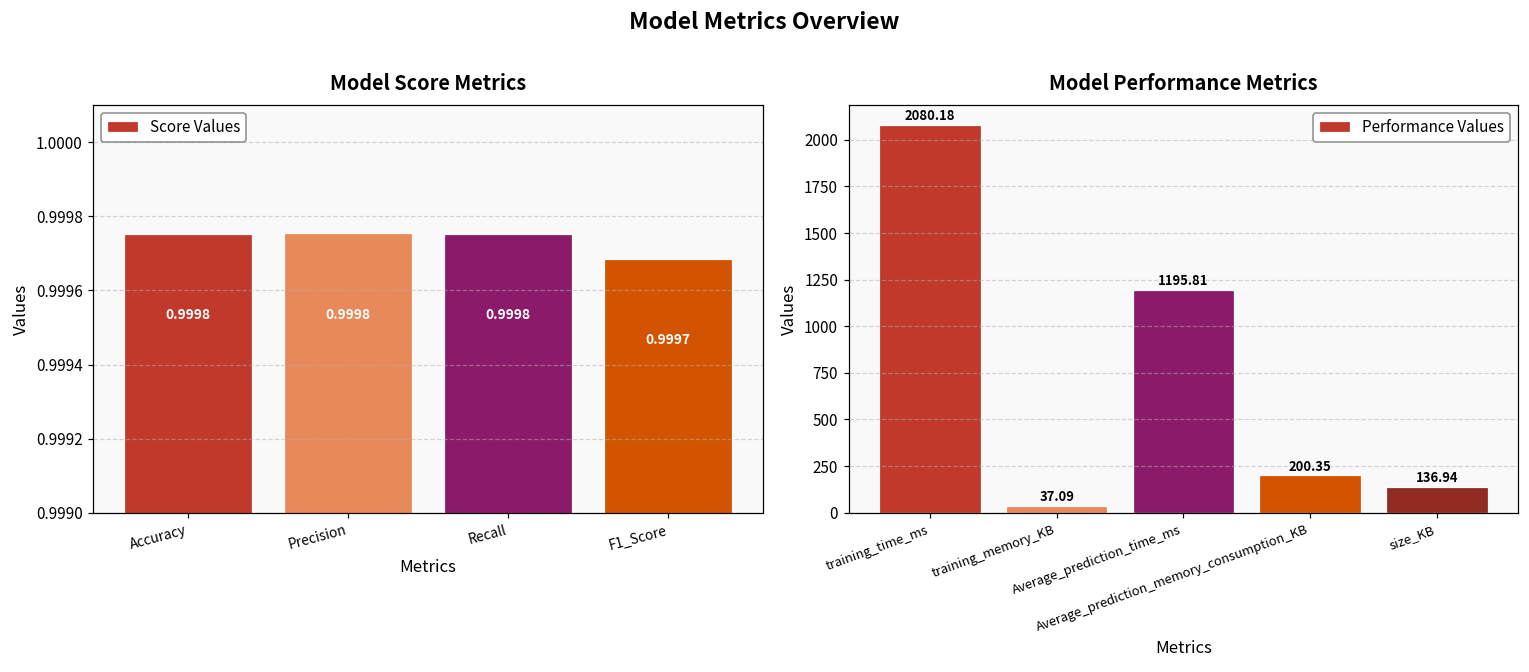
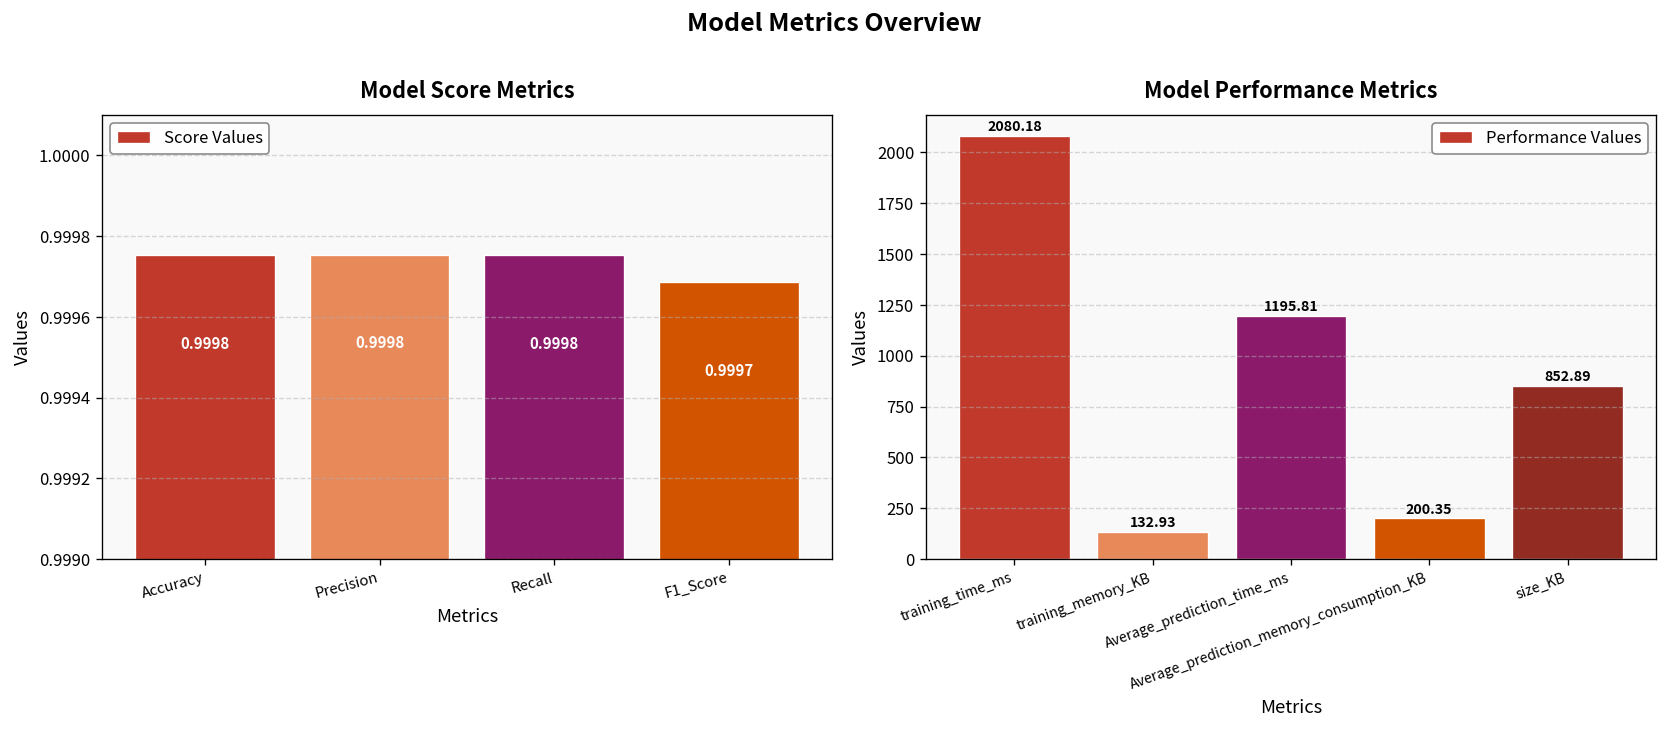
Model Performance Metrics, training_memory_KB: 37.09 -> 132.93
Model Performance Metrics, size_KB: 136.94 -> 852.89
